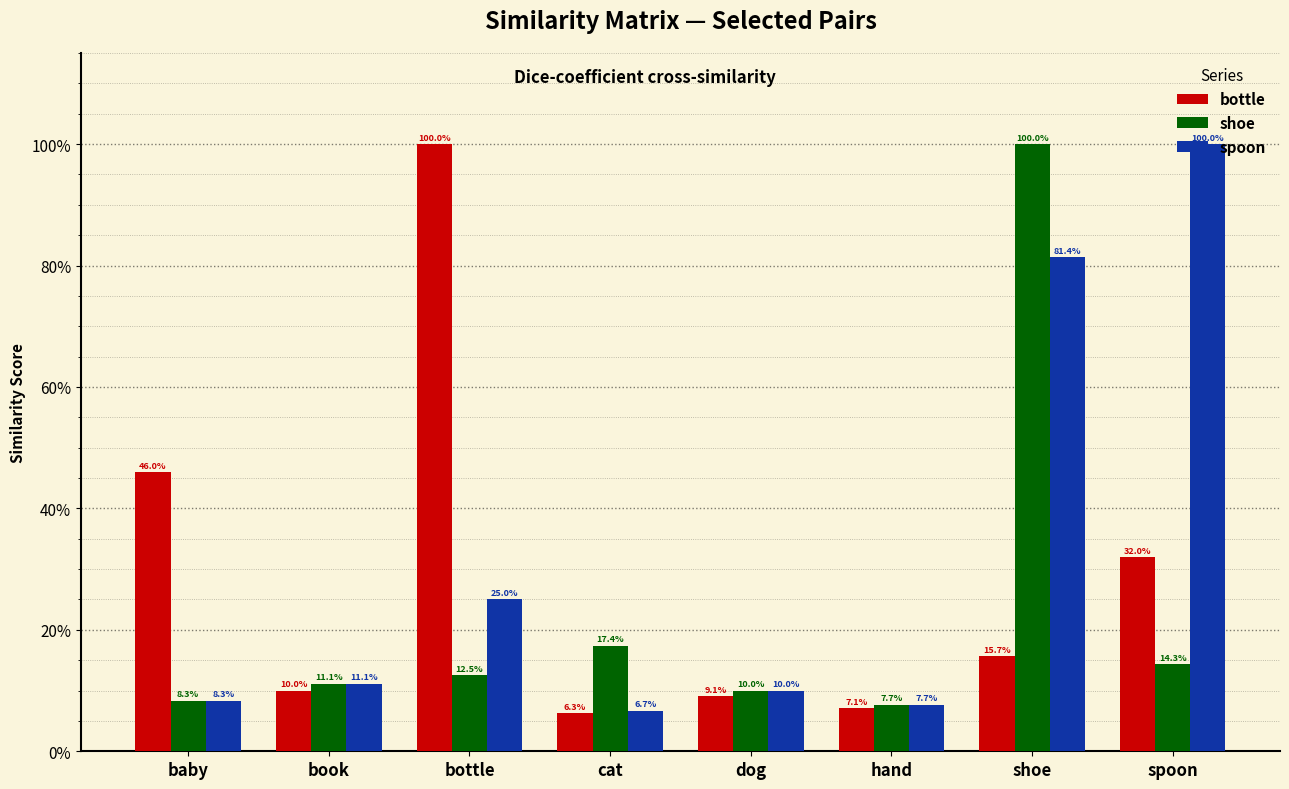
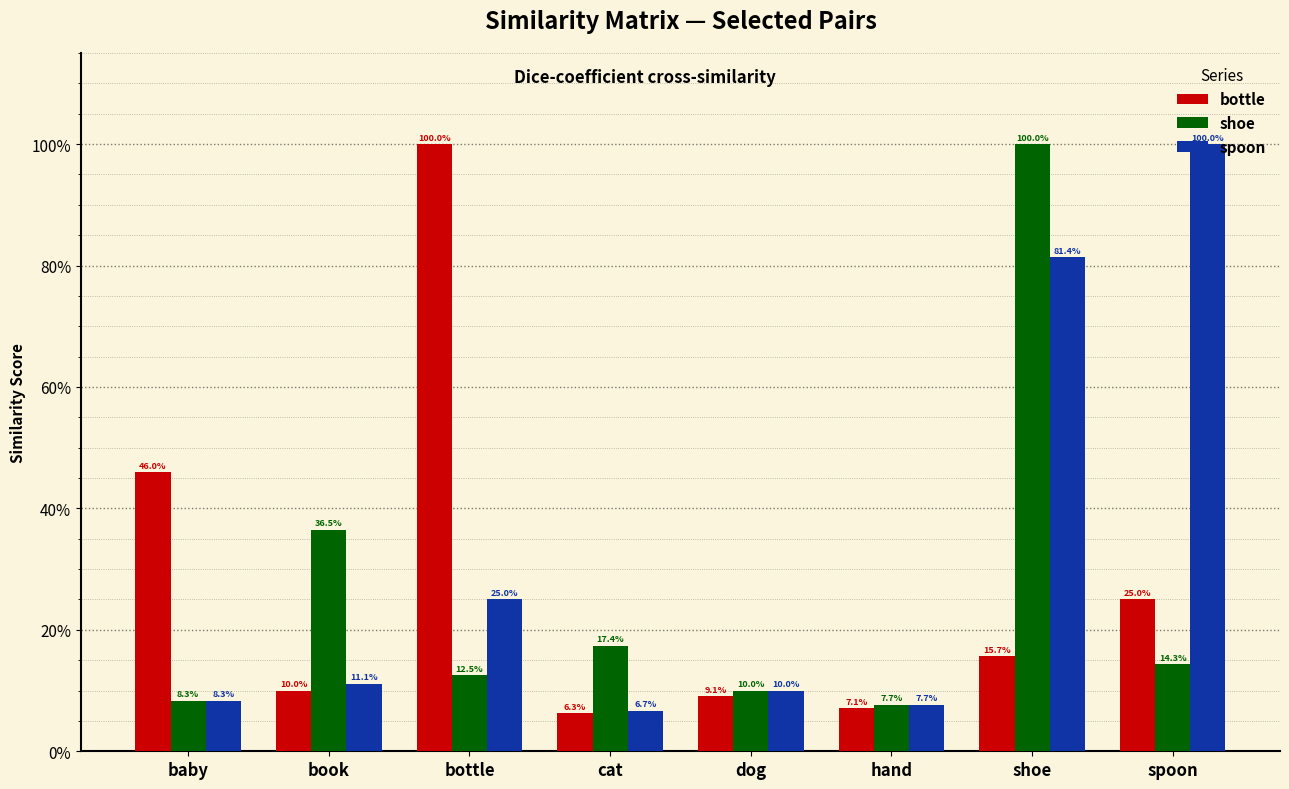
shoe, book: 11.1% -> 36.5%
bottle, spoon: 32.0% -> 25.0%
